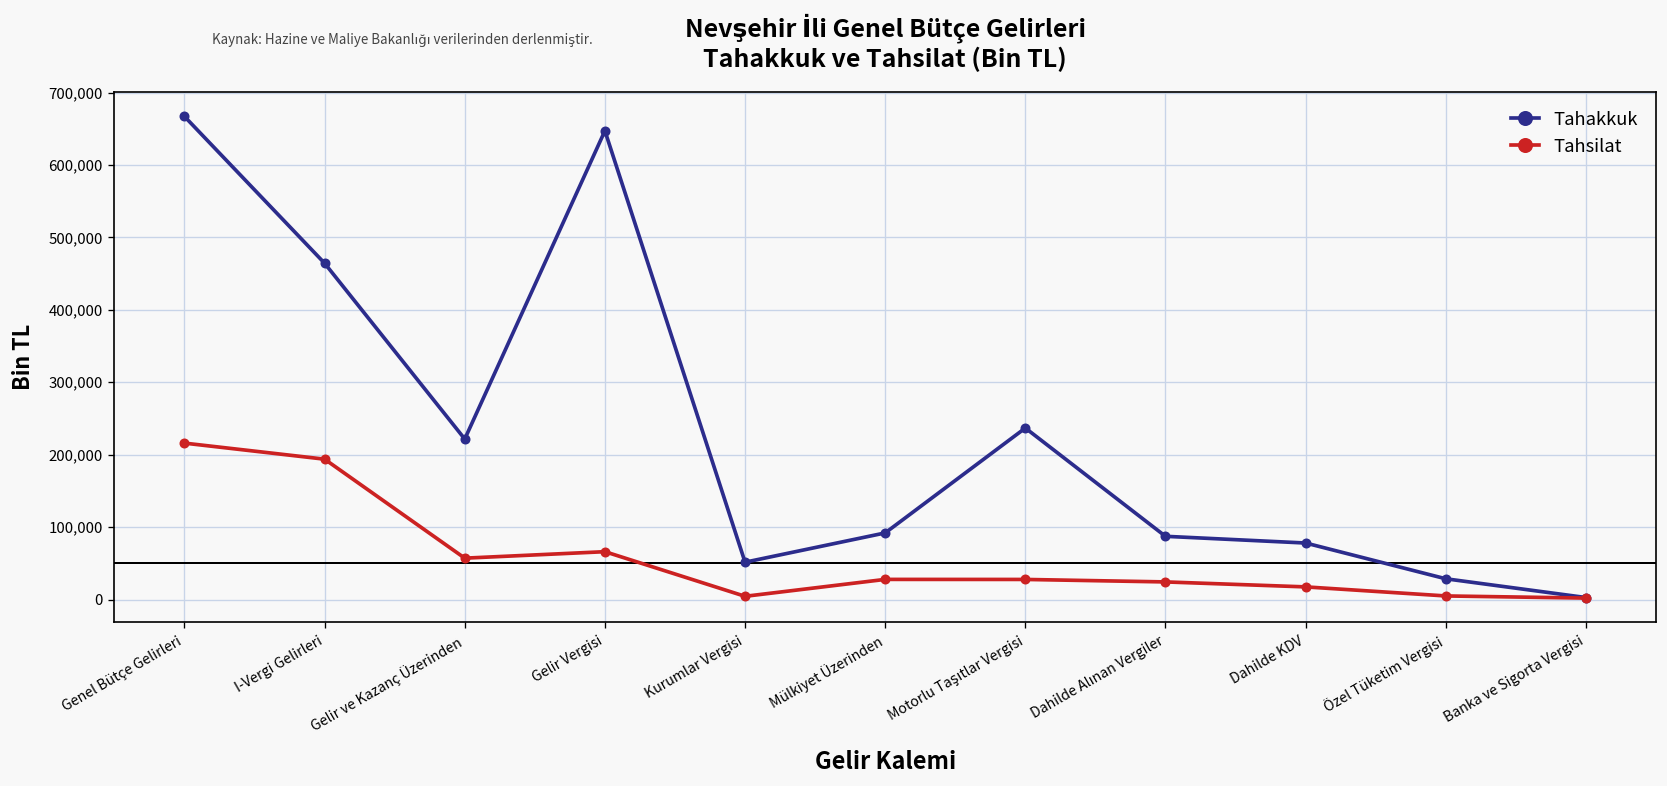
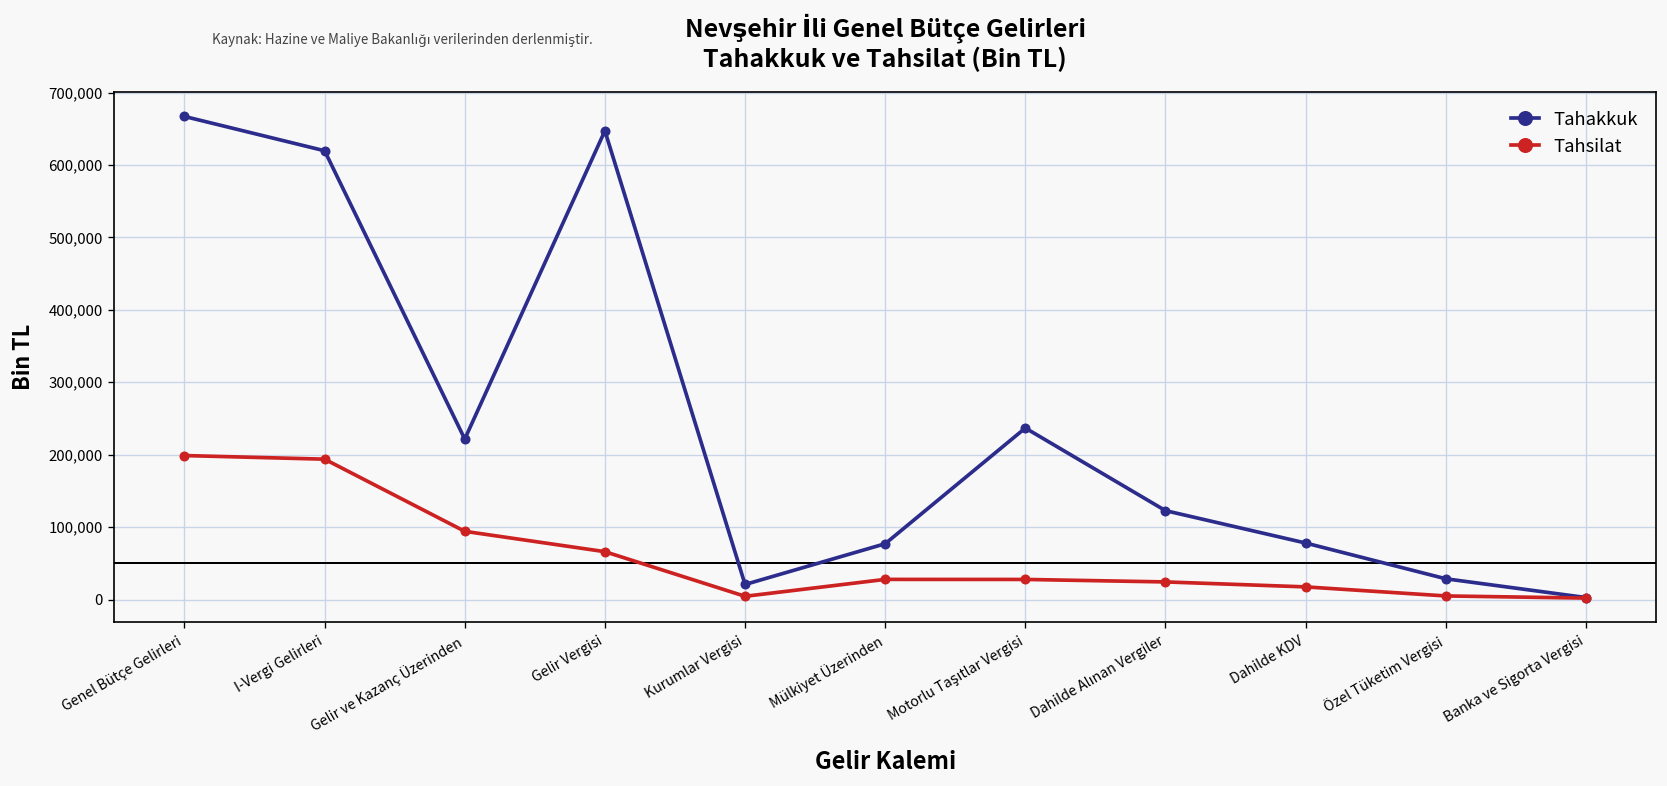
Tahsilat, Genel Bütçe Gelirleri: 220,000 -> 200,000
Tahakkuk, I-Vergi Gelirleri: 460,000 -> 620,000
Tahsilat, Gelir ve Kazanç Üzerinden: 60,000 -> 90,000
Tahakkuk, Kurumlar Vergisi: 50,000 -> 20,000
Tahakkuk, Mülkiyet Üzerinden: 90,000 -> 80,000
Tahakkuk, Dahilde Alınan Vergiler: 90,000 -> 120,000
